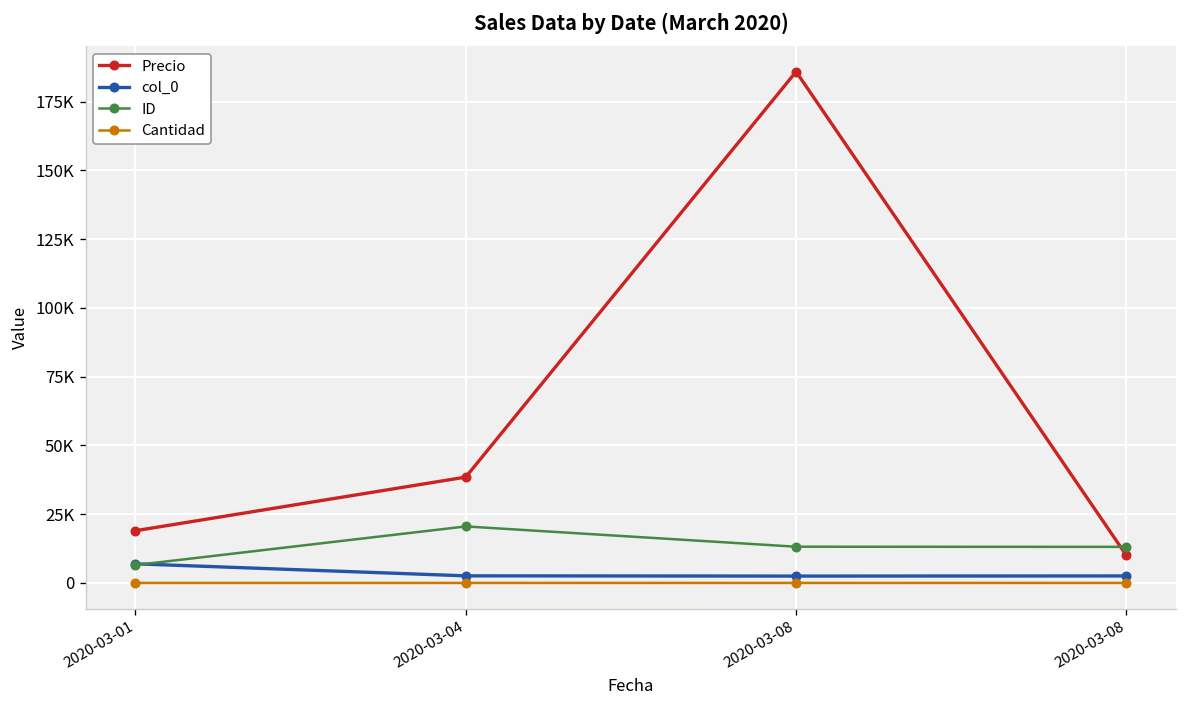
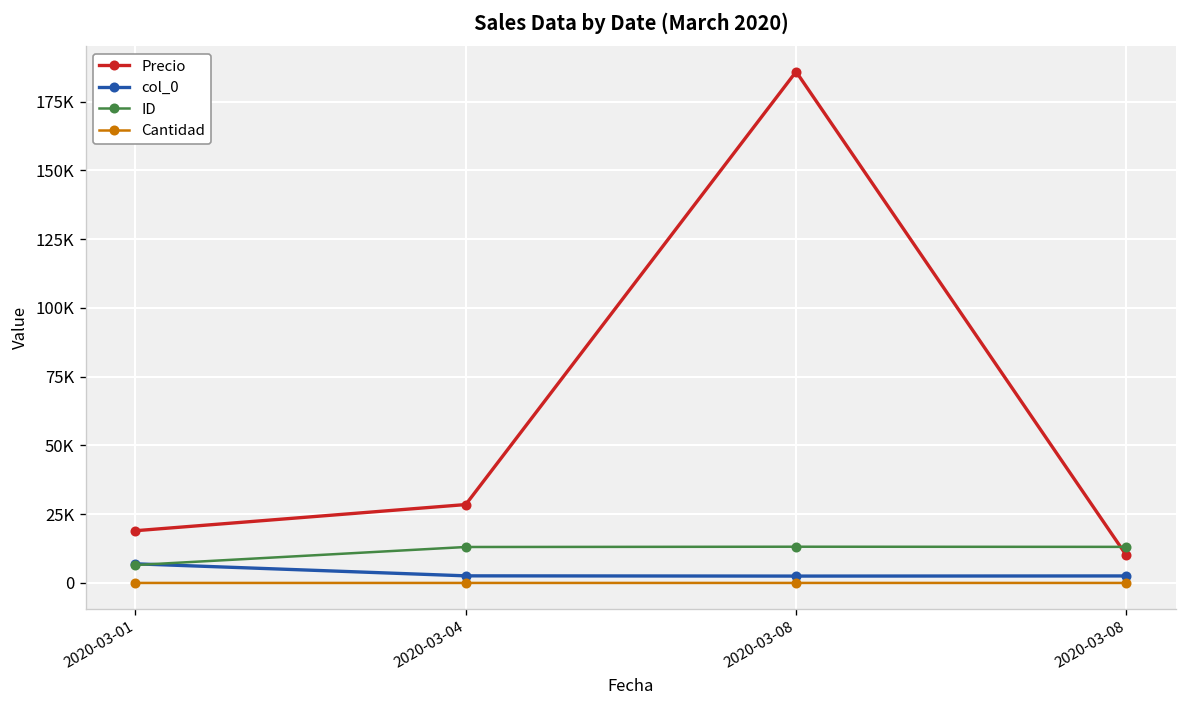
Precio, 2020-03-04: 38000 -> 29000
ID, 2020-03-04: 21000 -> 13000
